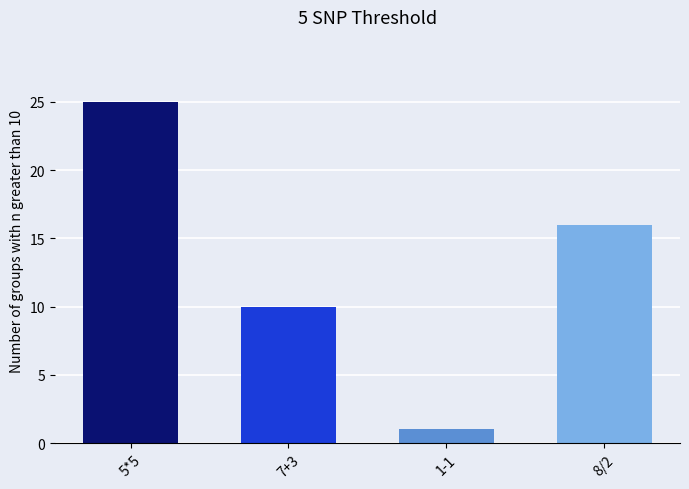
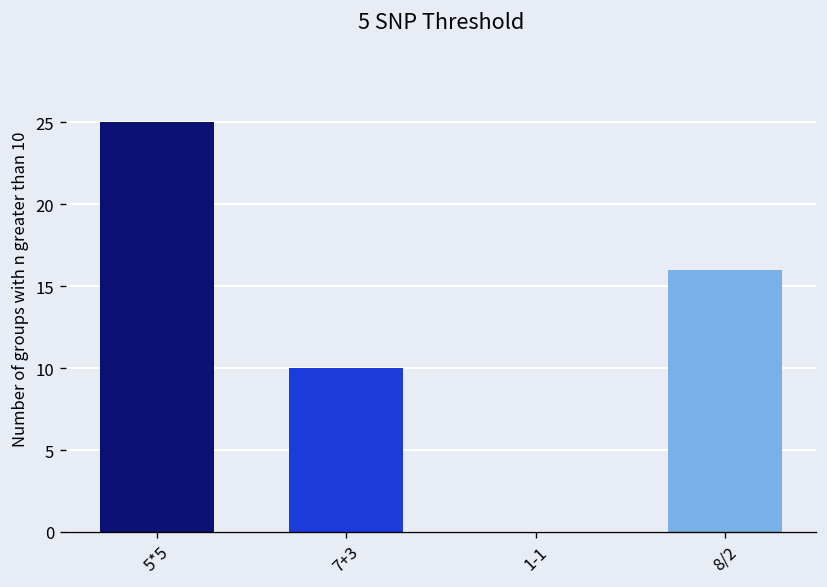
1-1: 1 -> 0
